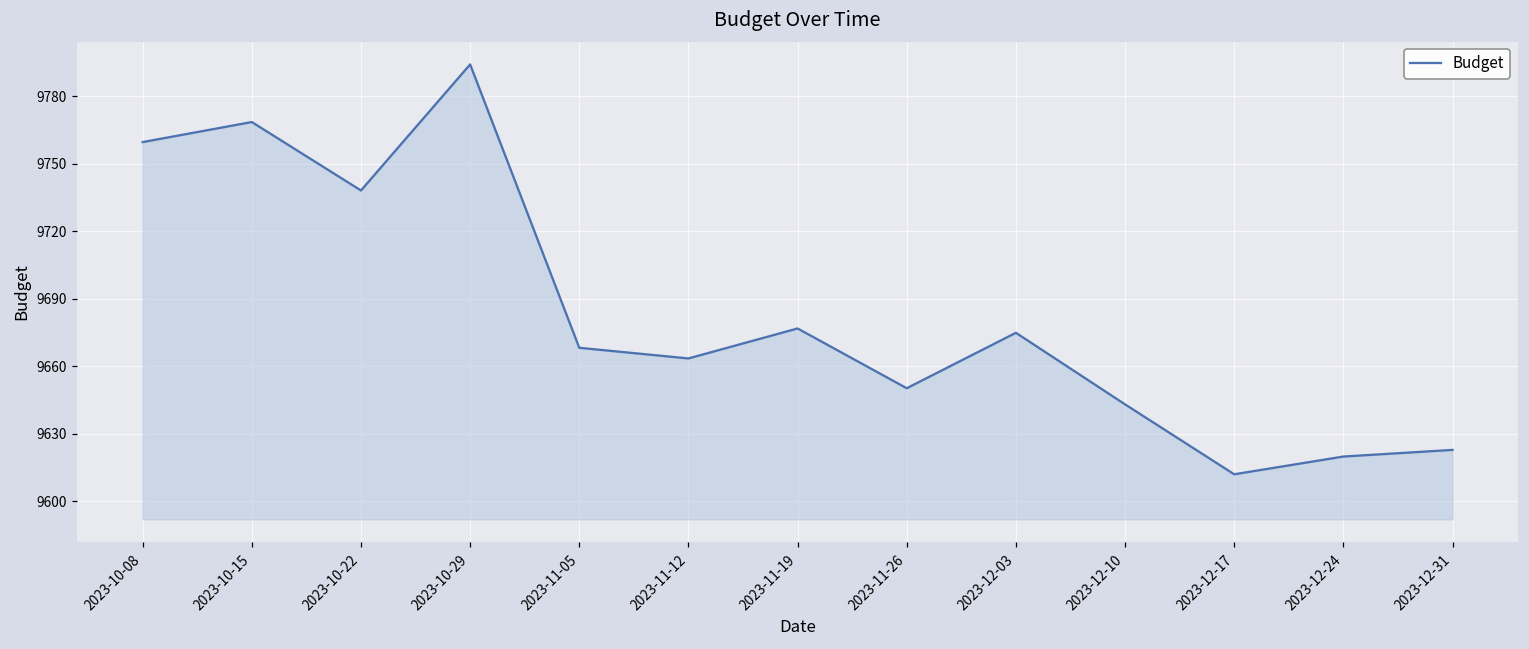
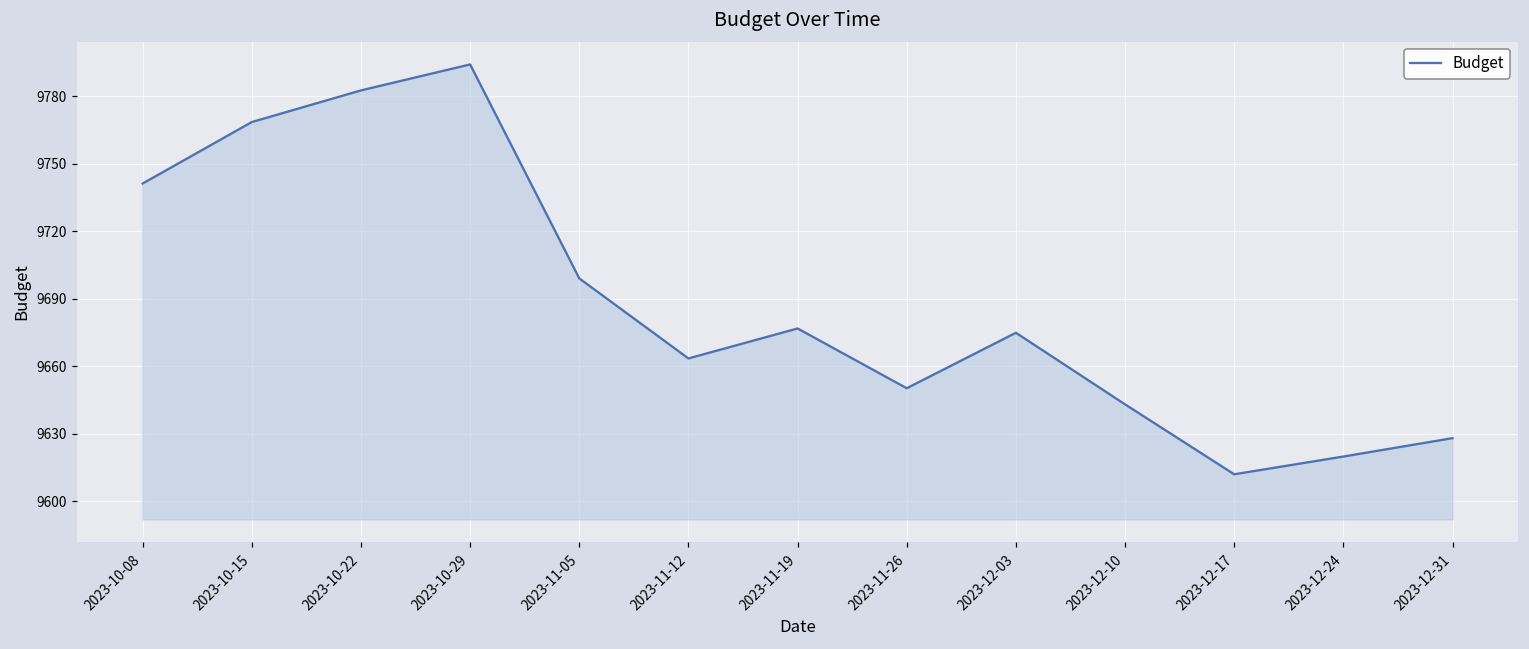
2023-10-08: 9760 -> 9741
2023-10-22: 9738 -> 9783
2023-11-05: 9668 -> 9699
2023-12-31: 9623 -> 9628
